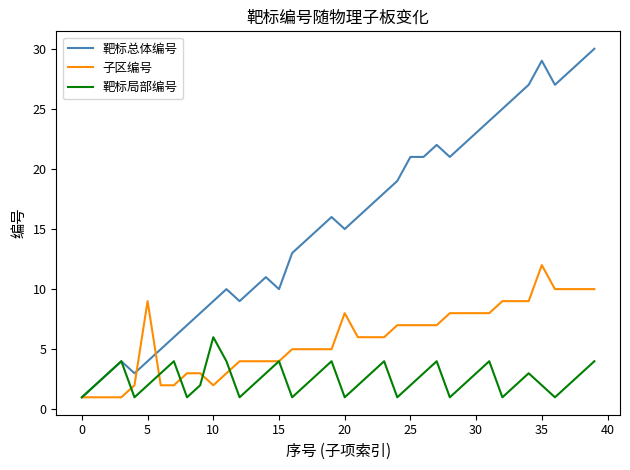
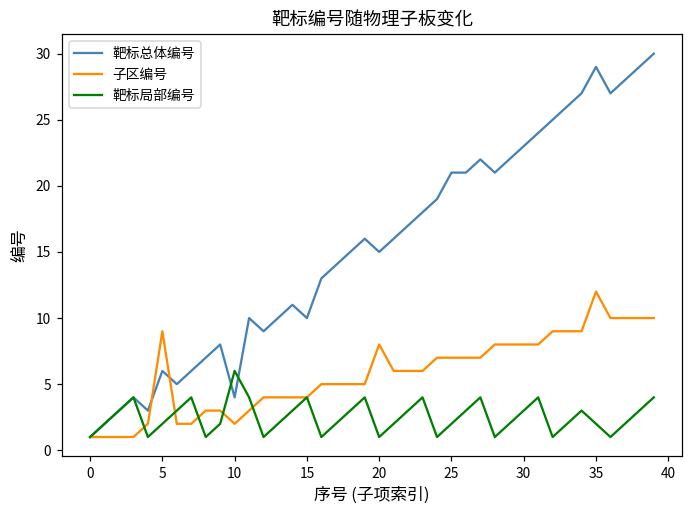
靶标总体编号, 5: 4 -> 6
靶标总体编号, 10: 9 -> 4
